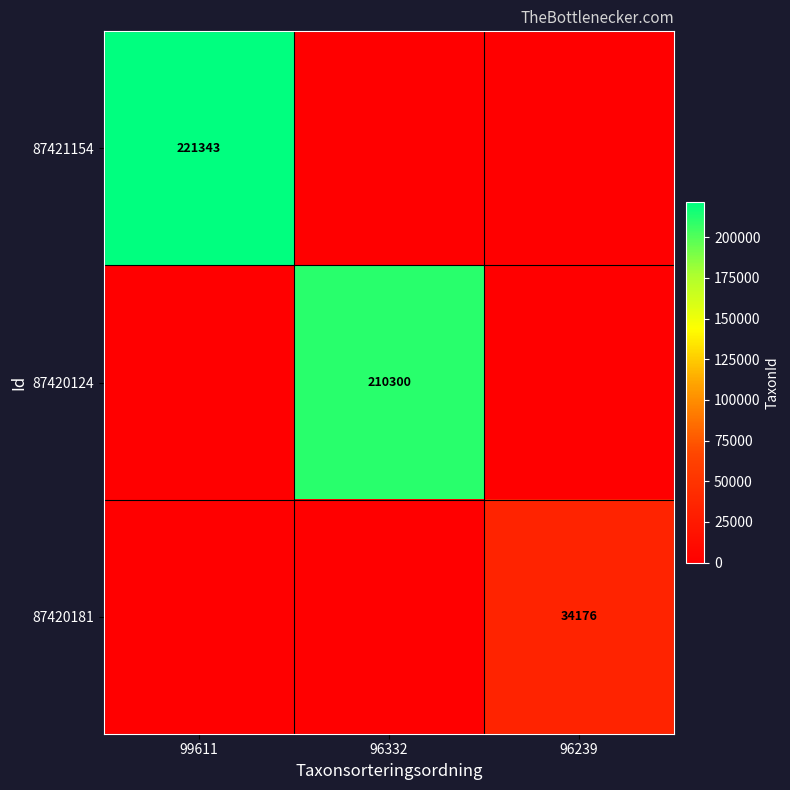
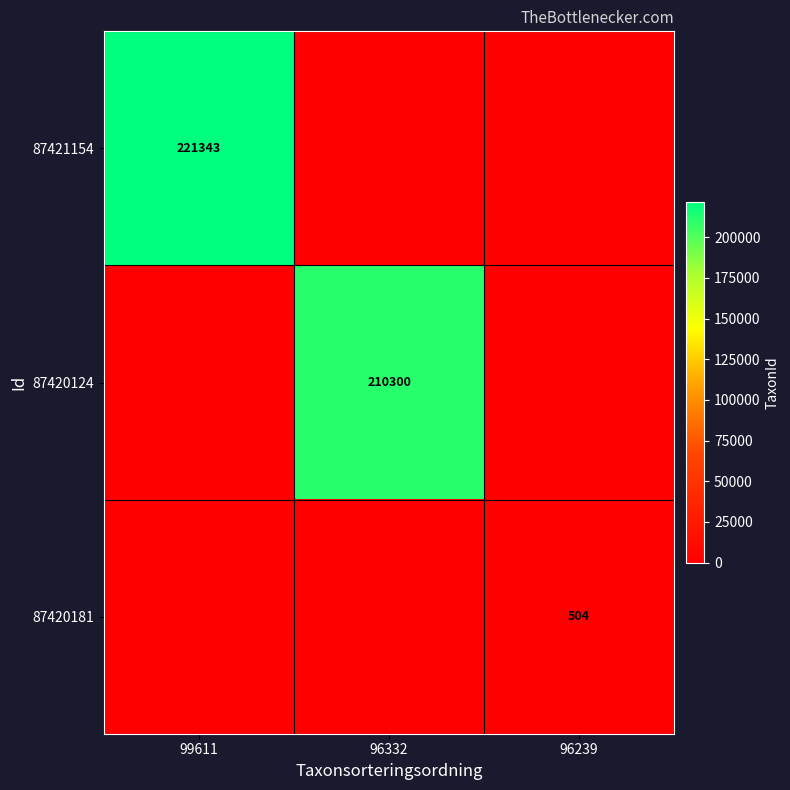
87420181, 96239: 34176 -> 504
